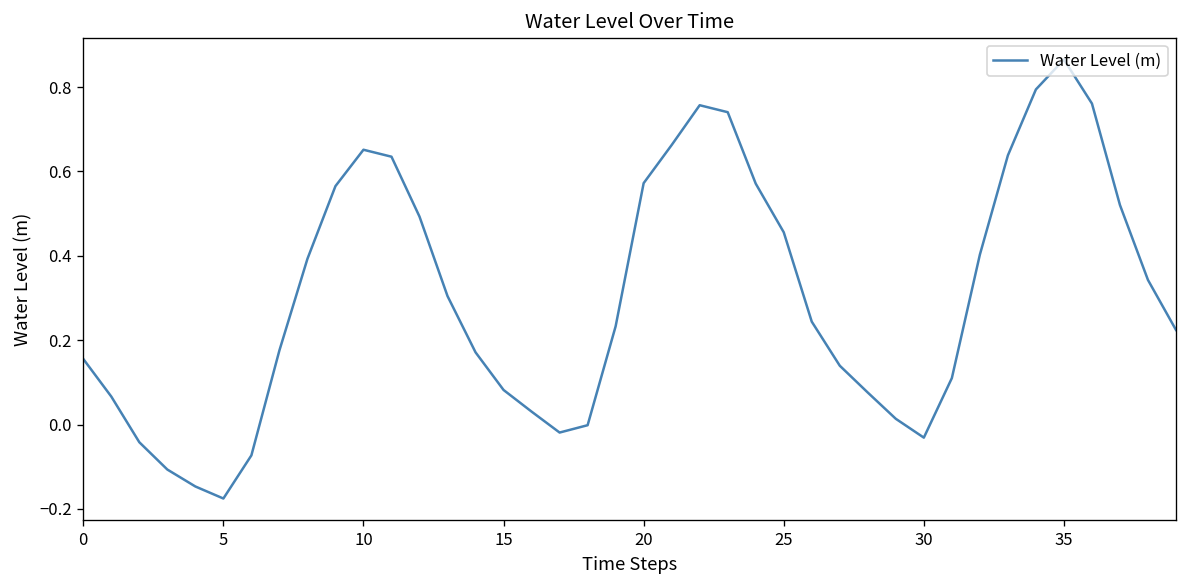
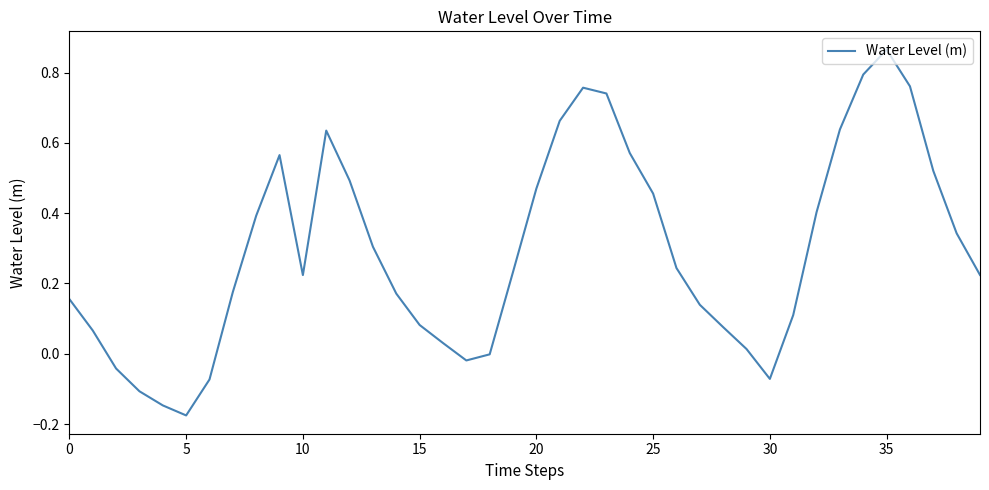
10: 0.65 -> 0.22
20: 0.57 -> 0.47
30: -0.03 -> -0.07
